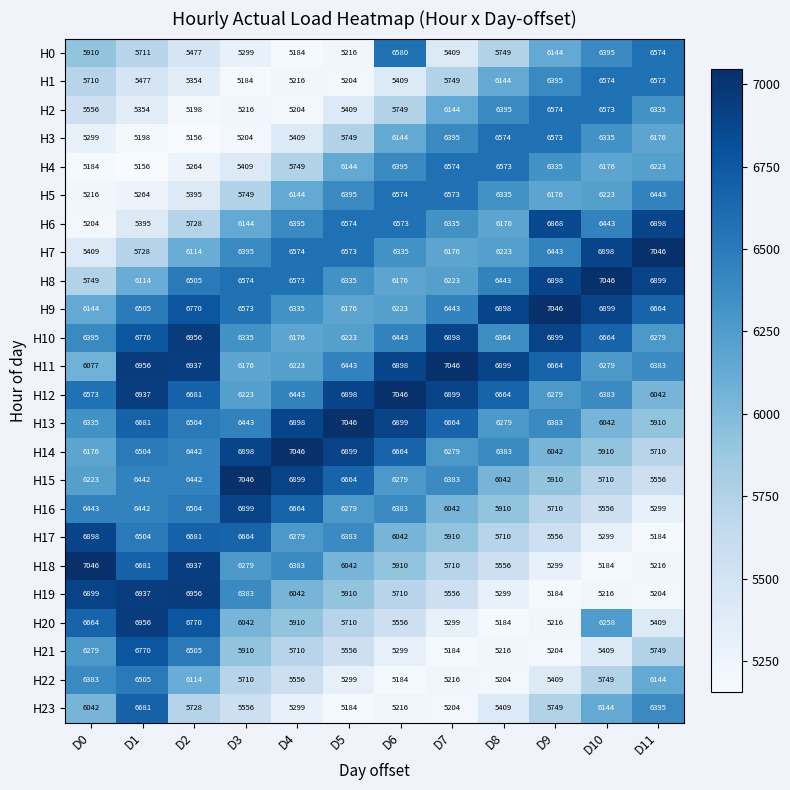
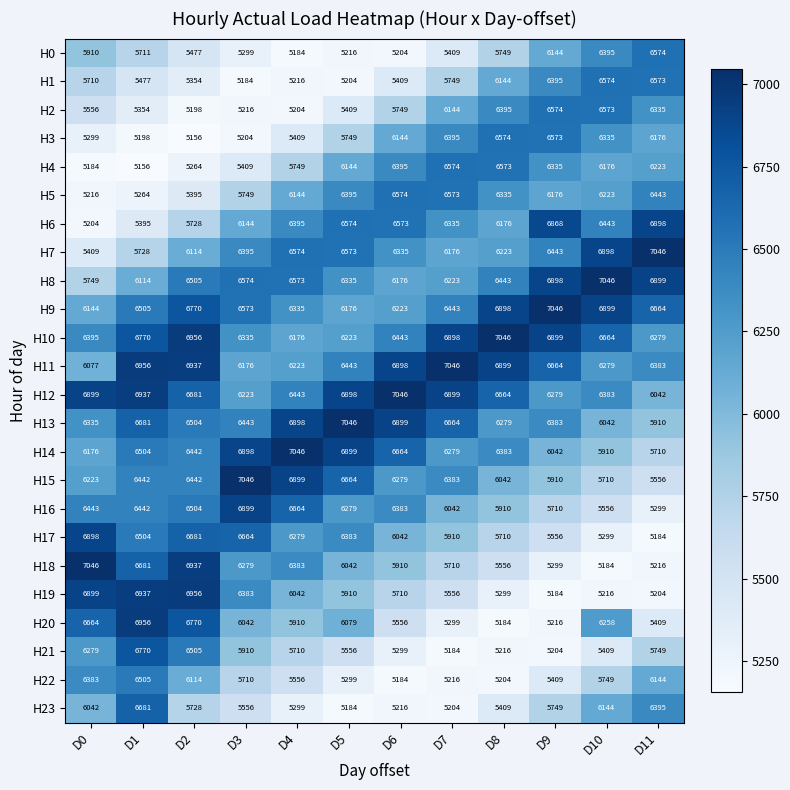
H0, D6: 6580 -> 5204
H10, D8: 6364 -> 7046
H12, D0: 6573 -> 6899
H20, D5: 5710 -> 6079
